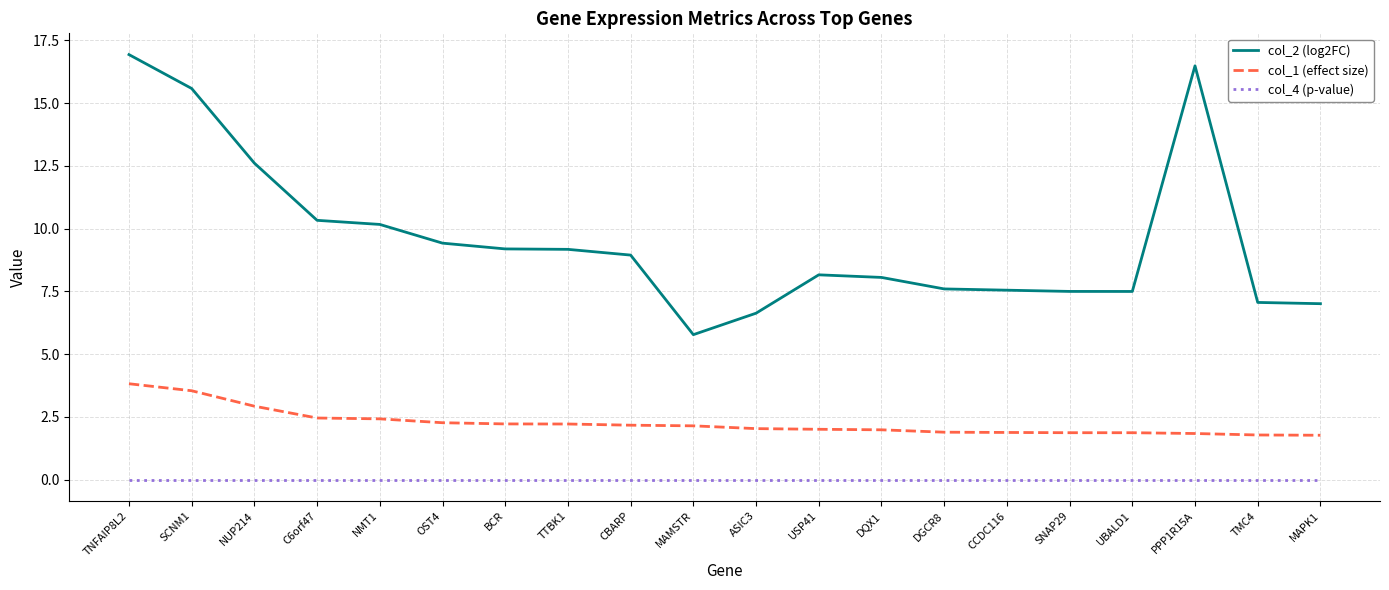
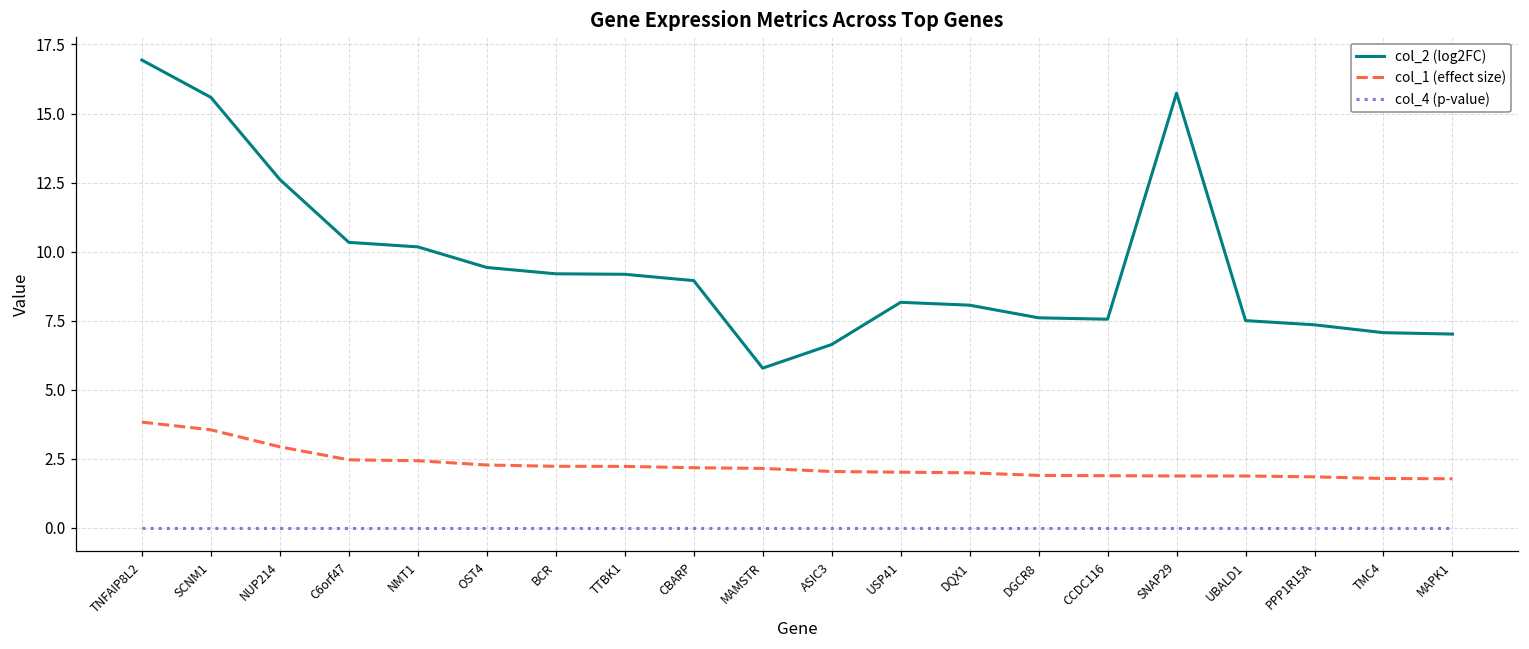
col_2 (log2FC), SNAP29: 7.5 -> 15.7
col_2 (log2FC), PPP1R15A: 16.5 -> 7.3
